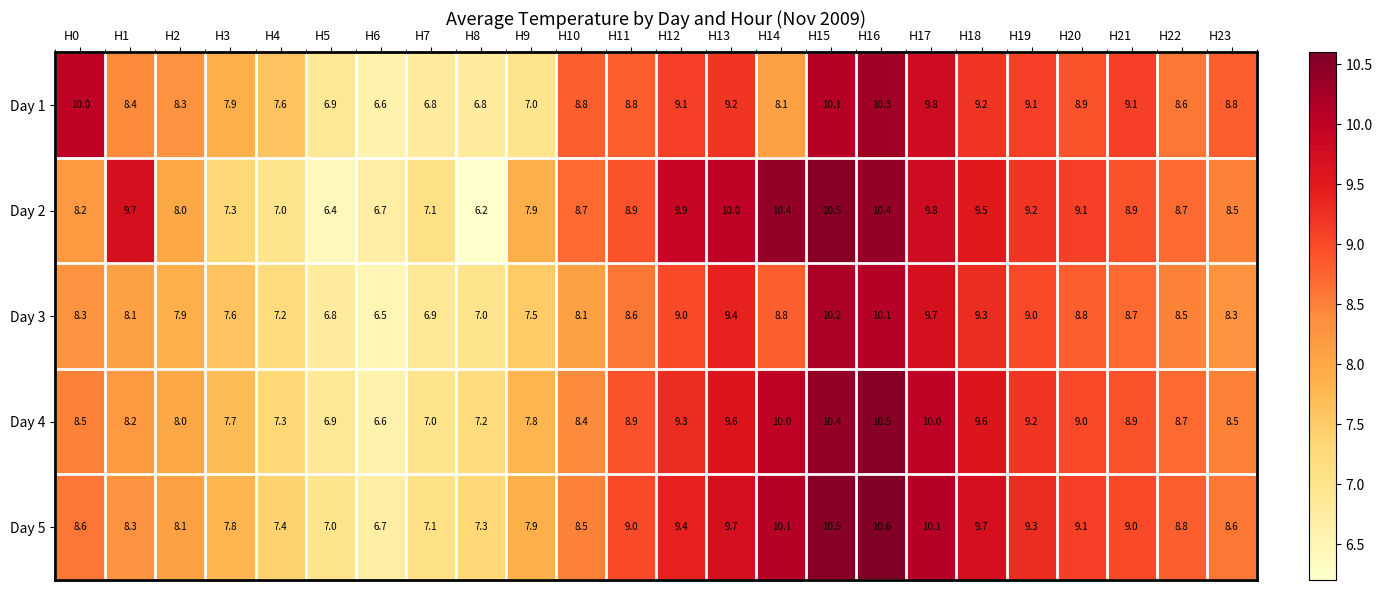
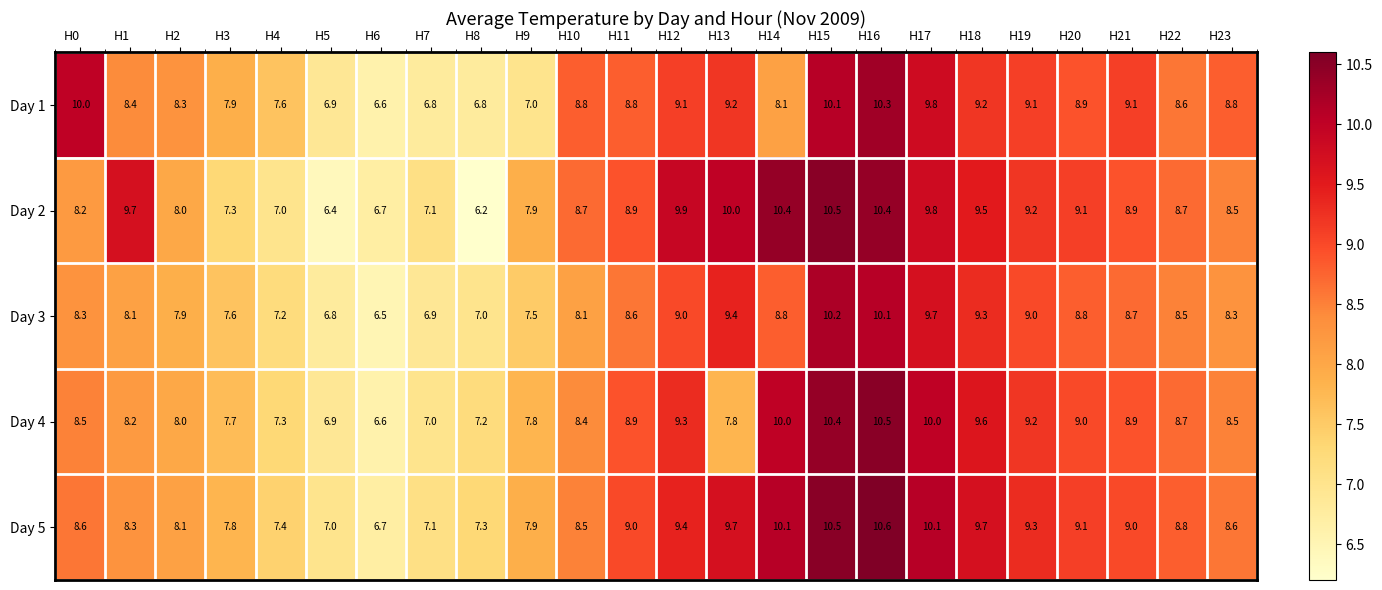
Day 4, H13: 9.6 -> 7.8
